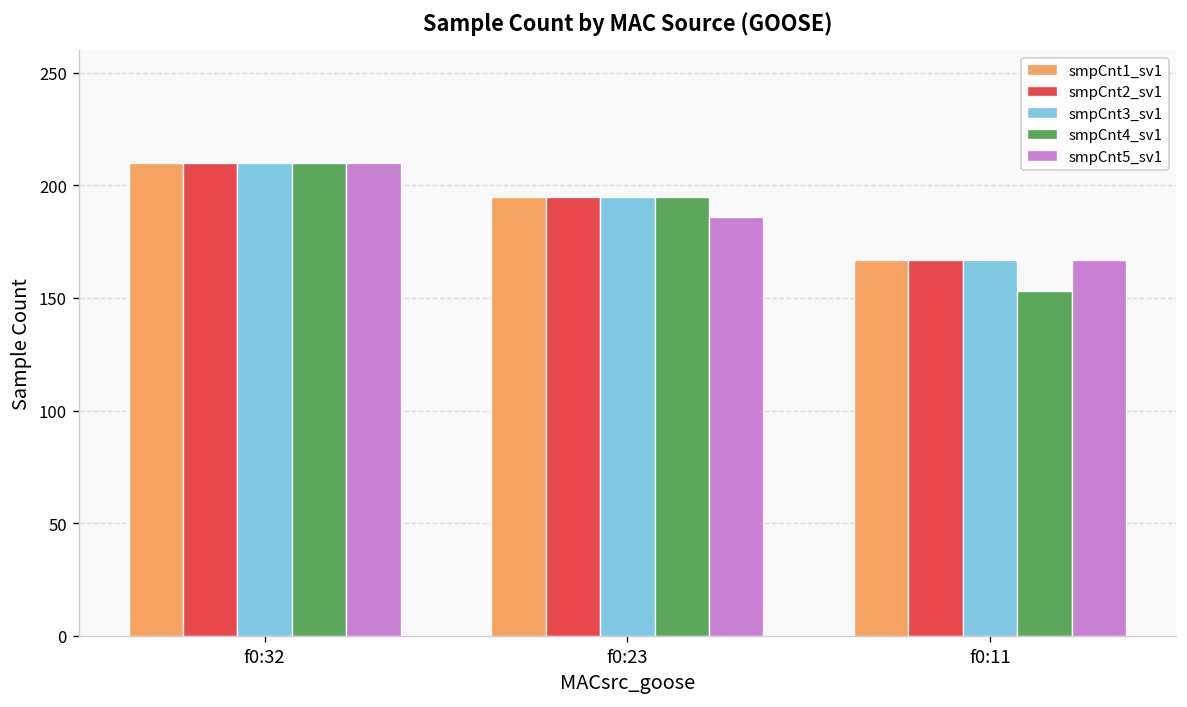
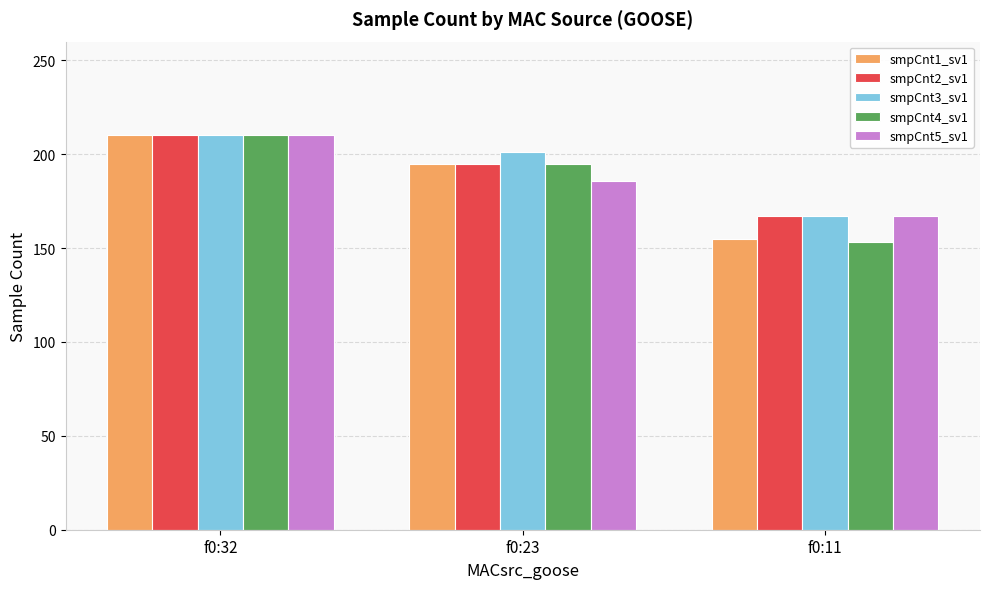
smpCnt3_sv1, f0:23: 195 -> 201
smpCnt1_sv1, f0:11: 167 -> 155
